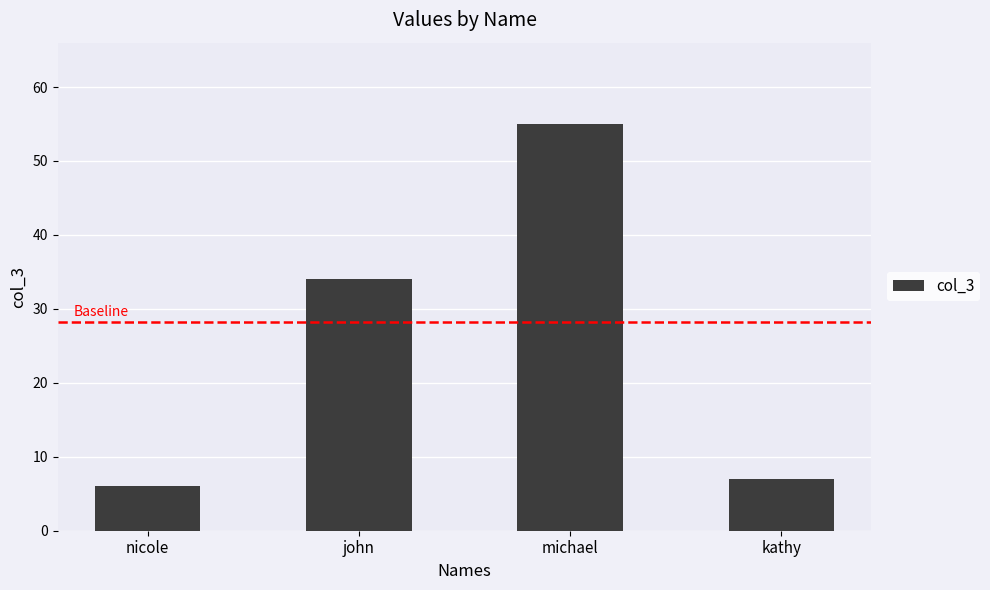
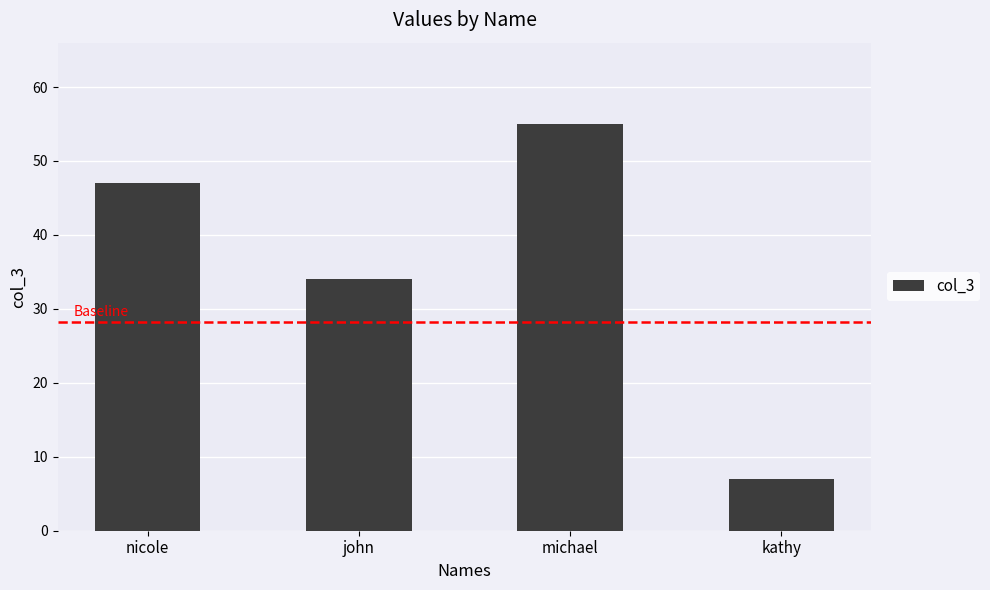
nicole: 6 -> 47
